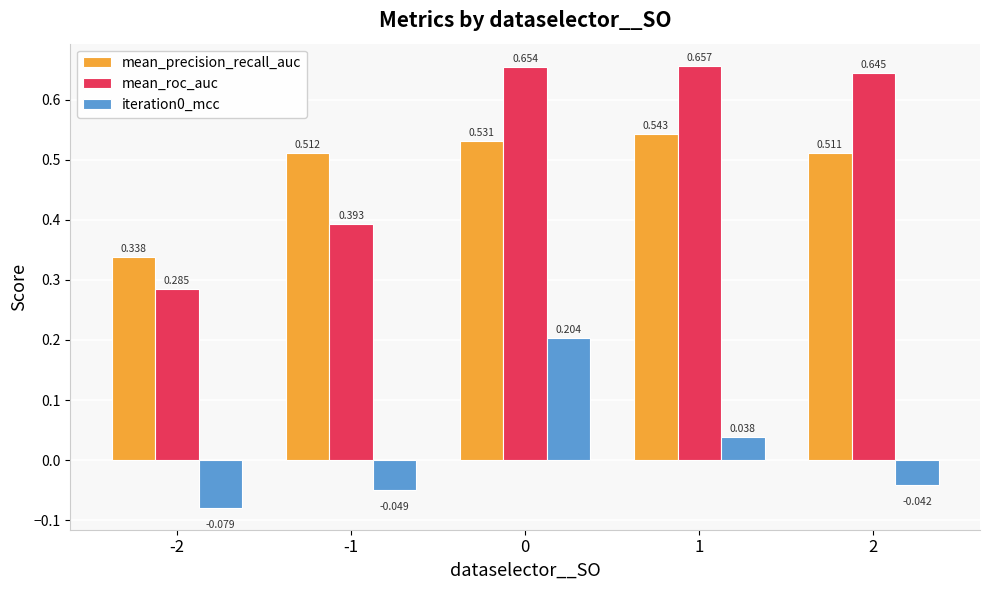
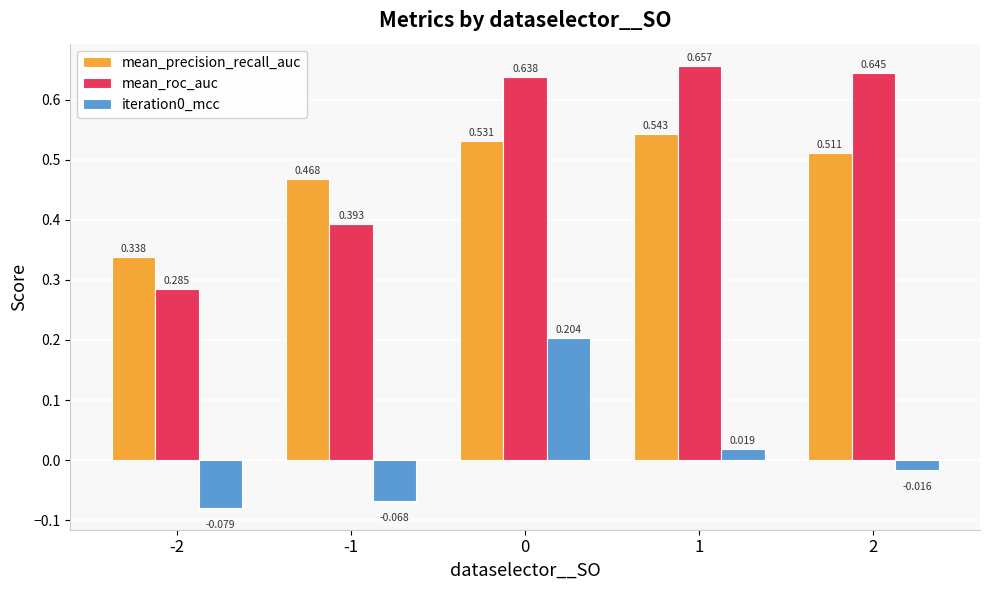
mean_precision_recall_auc, -1: 0.512 -> 0.468
iteration0_mcc, -1: -0.049 -> -0.068
mean_roc_auc, 0: 0.654 -> 0.638
iteration0_mcc, 1: 0.038 -> 0.019
iteration0_mcc, 2: -0.042 -> -0.016
